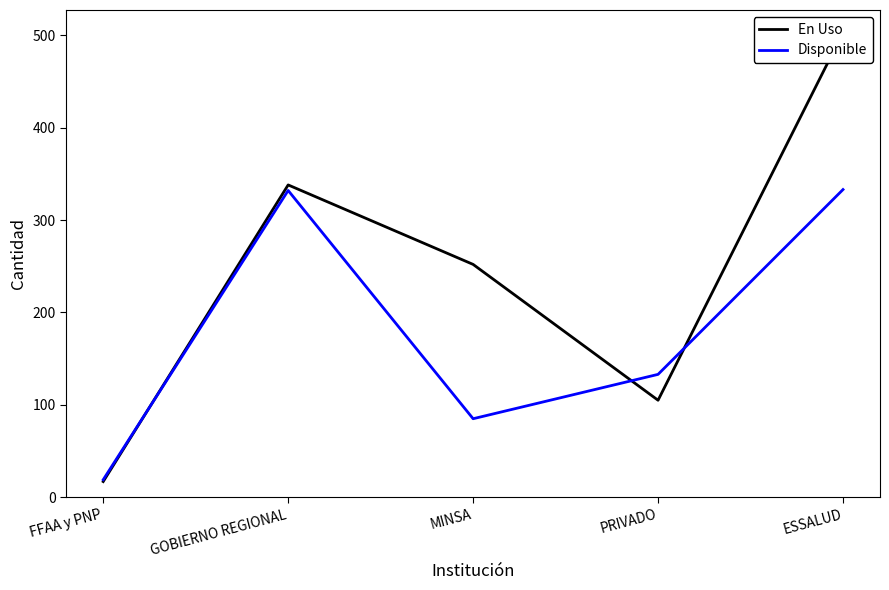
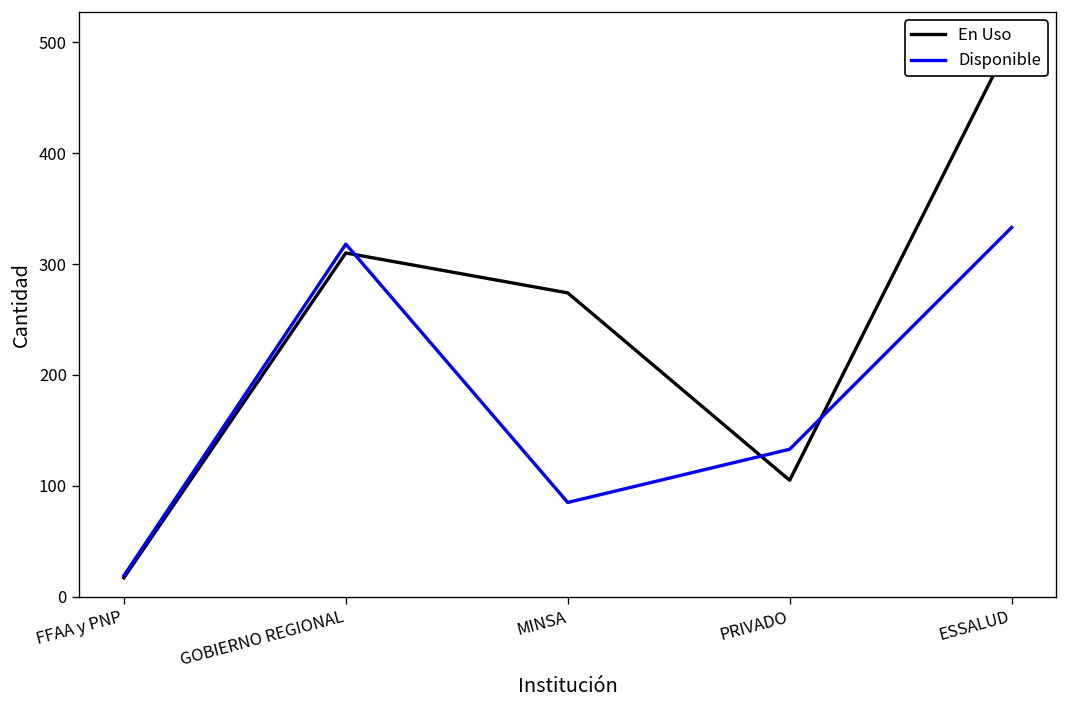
En Uso, GOBIERNO REGIONAL: 340 -> 310
Disponible, GOBIERNO REGIONAL: 330 -> 320
En Uso, MINSA: 250 -> 270
